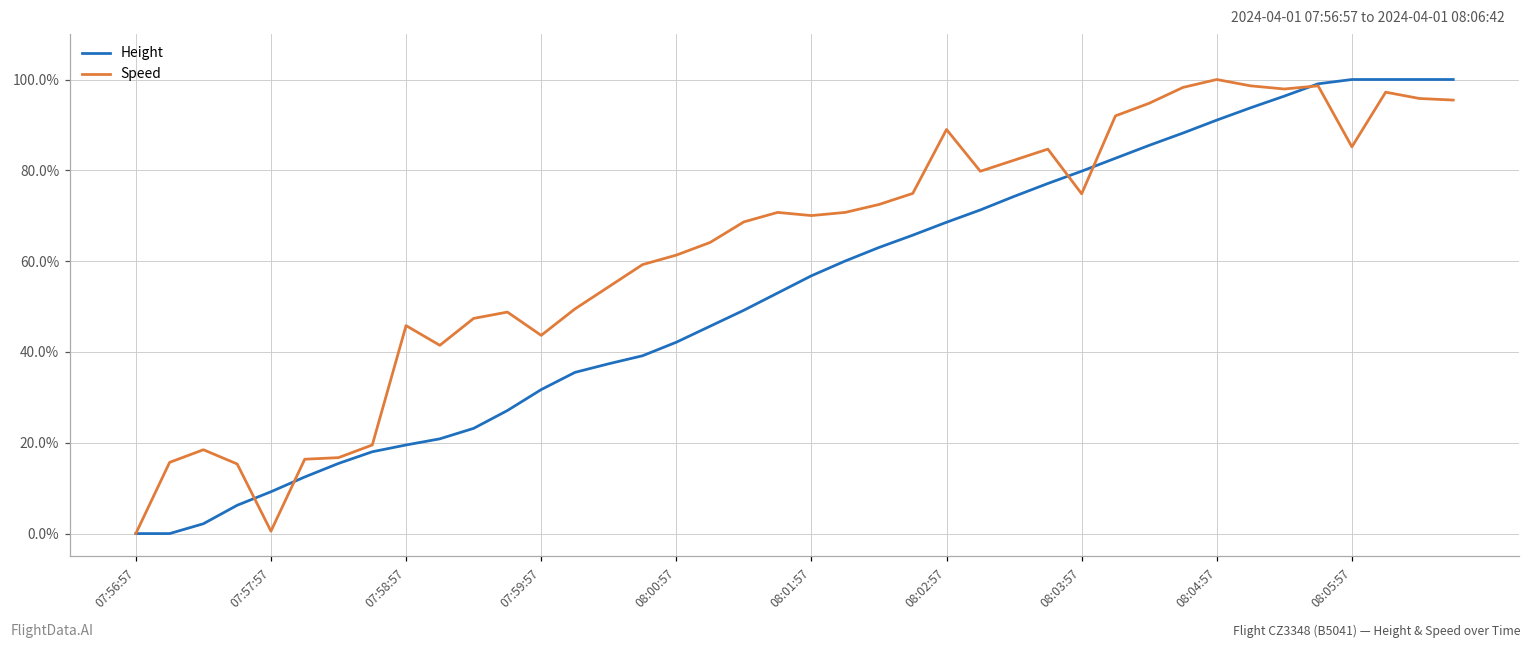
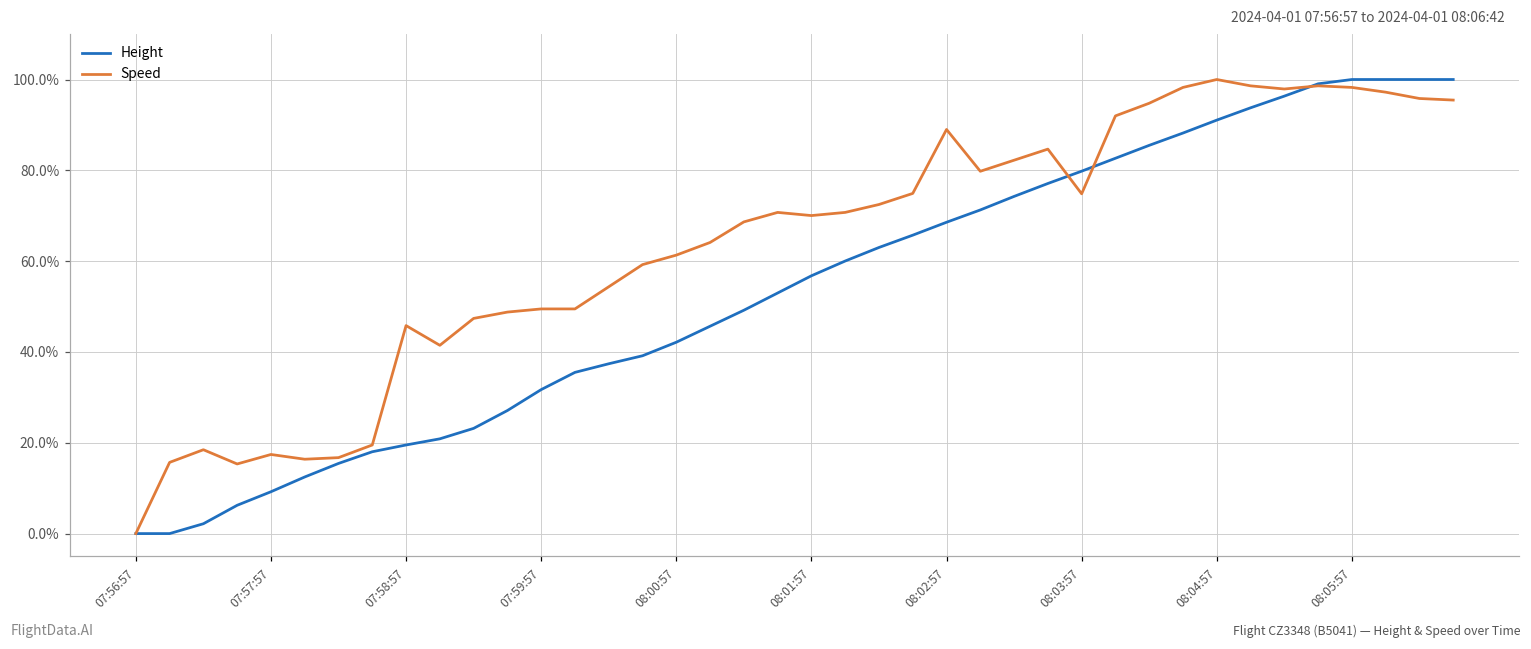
Speed, 07:57:57: 1% -> 17%
Speed, 07:59:57: 44% -> 49%
Speed, 08:05:57: 85% -> 98%
